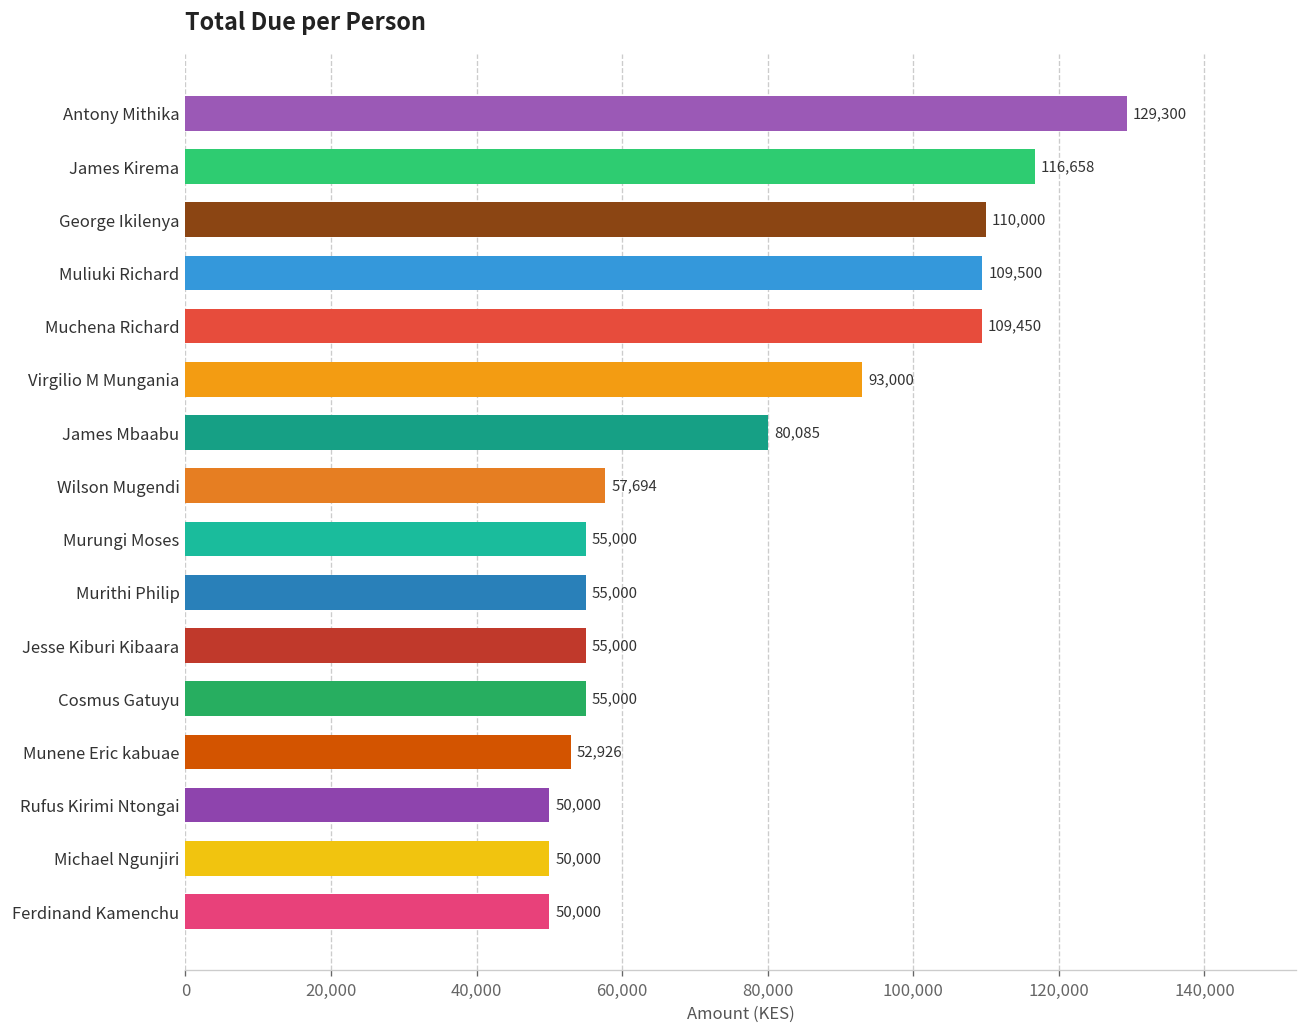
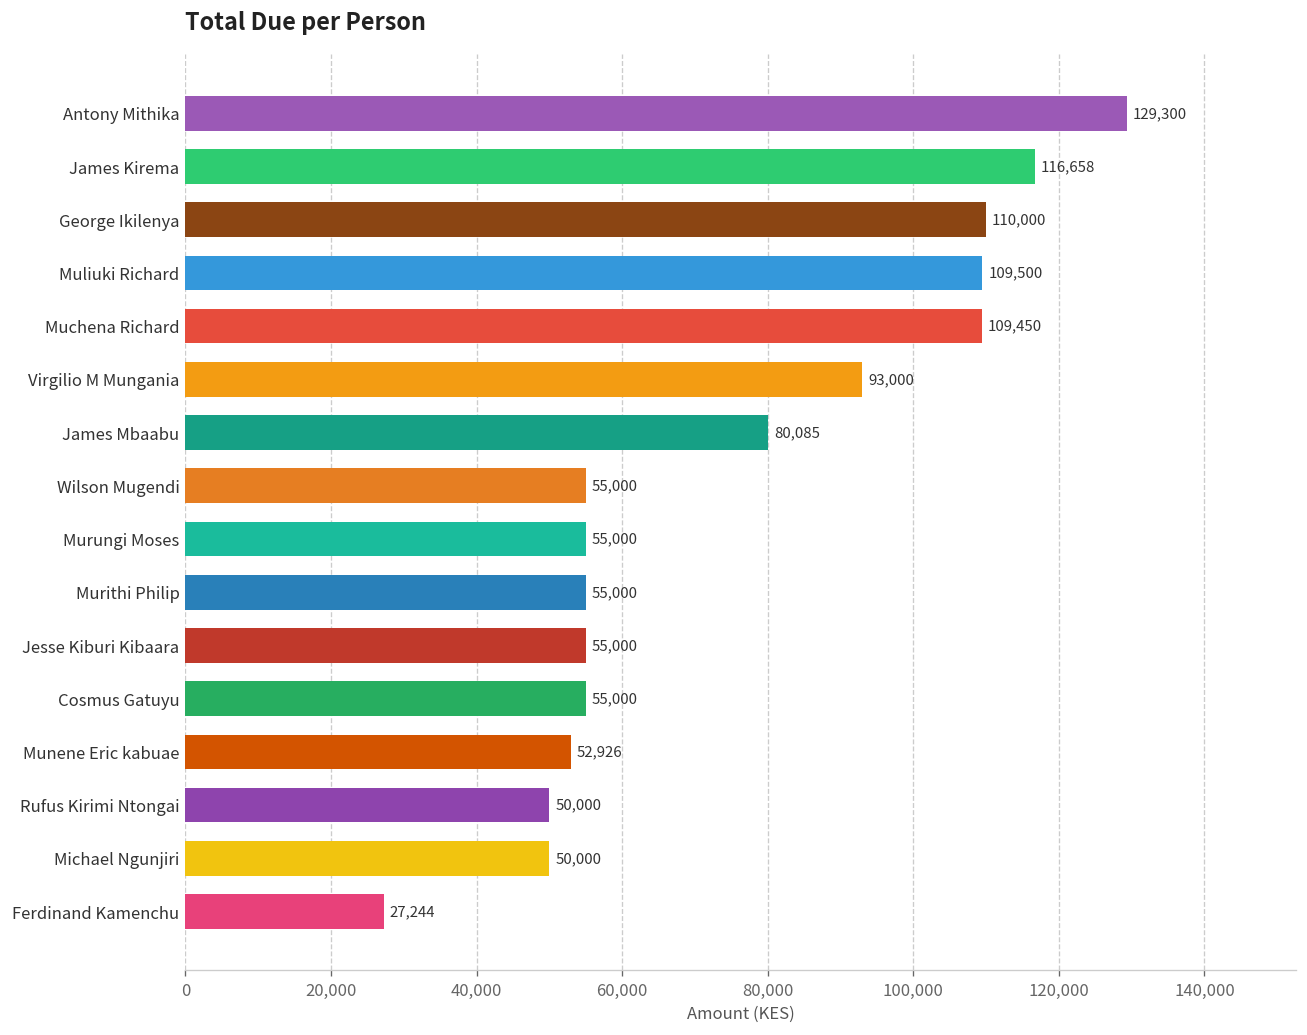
Wilson Mugendi: 57,694 -> 55,000
Ferdinand Kamenchu: 50,000 -> 27,244
